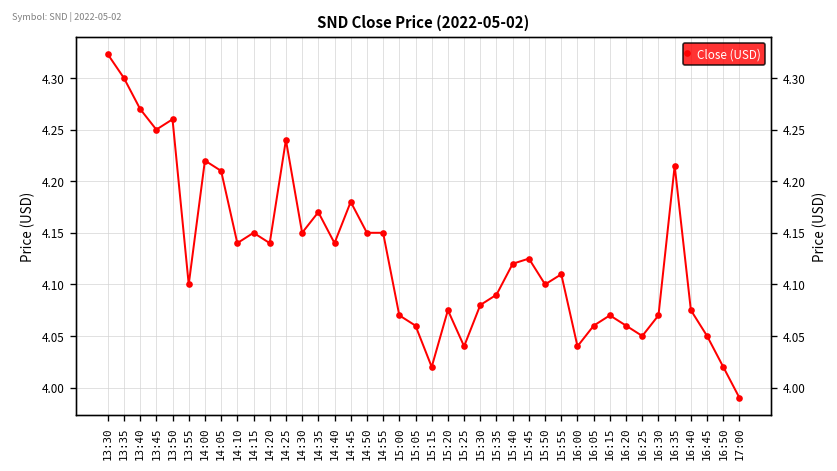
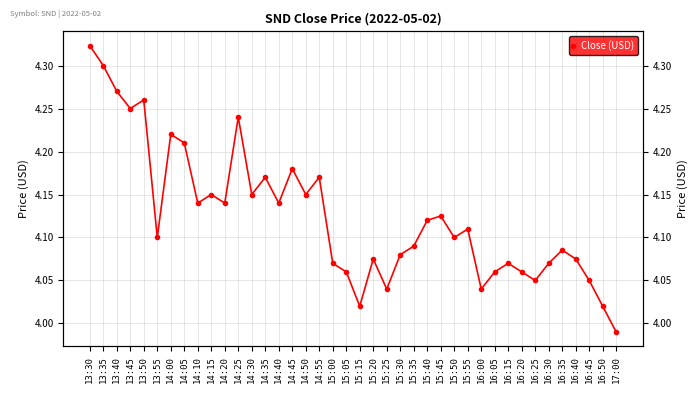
14:55: 4.15 -> 4.17
16:35: 4.22 -> 4.09
